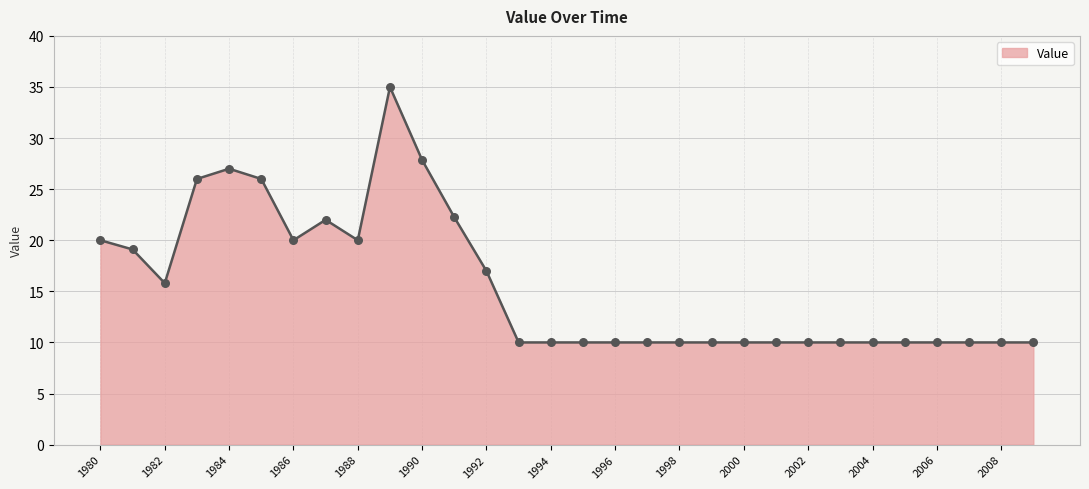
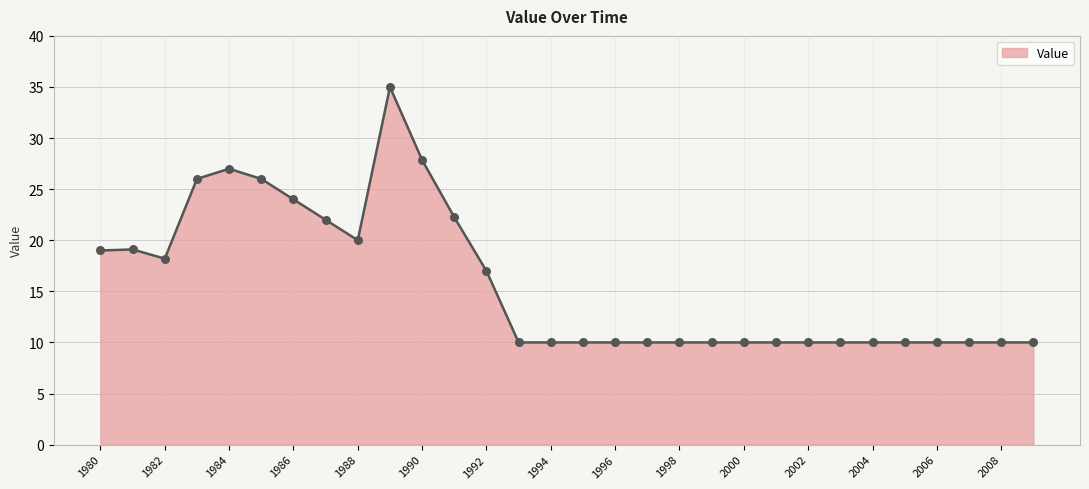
1980: 20 -> 19
1982: 15.8 -> 18.2
1986: 20 -> 24
